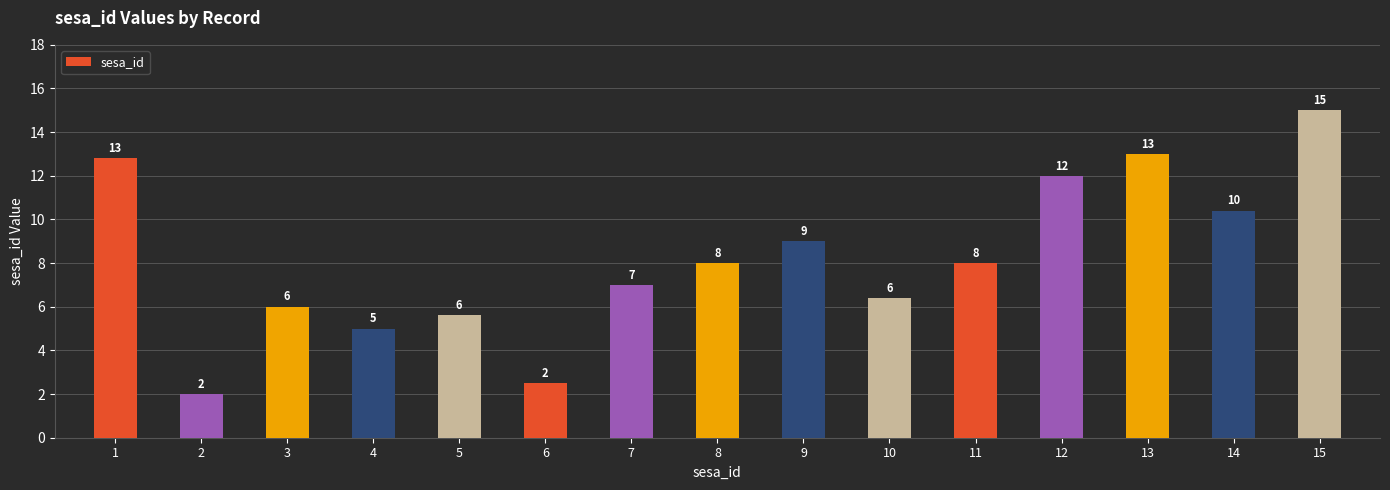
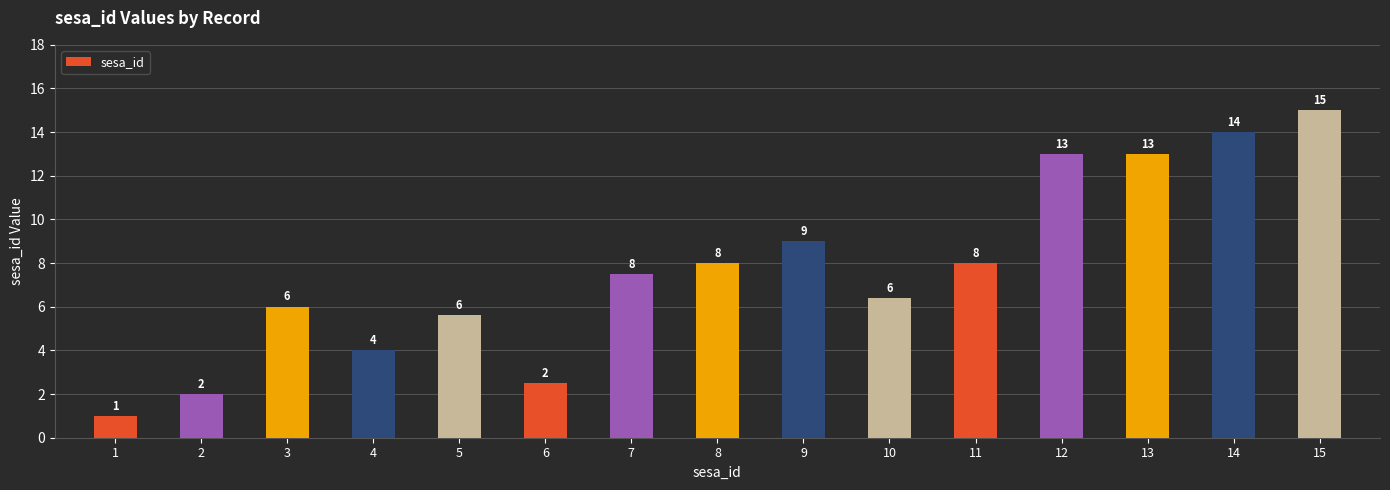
1: 13 -> 1
4: 5 -> 4
7: 7 -> 8
12: 12 -> 13
14: 10 -> 14
